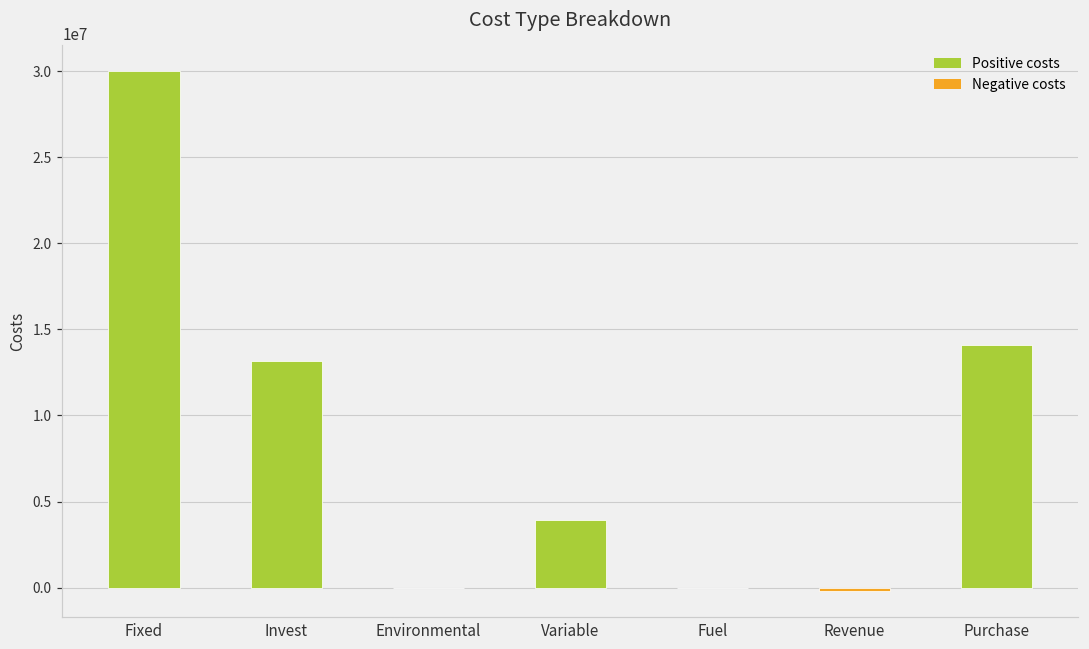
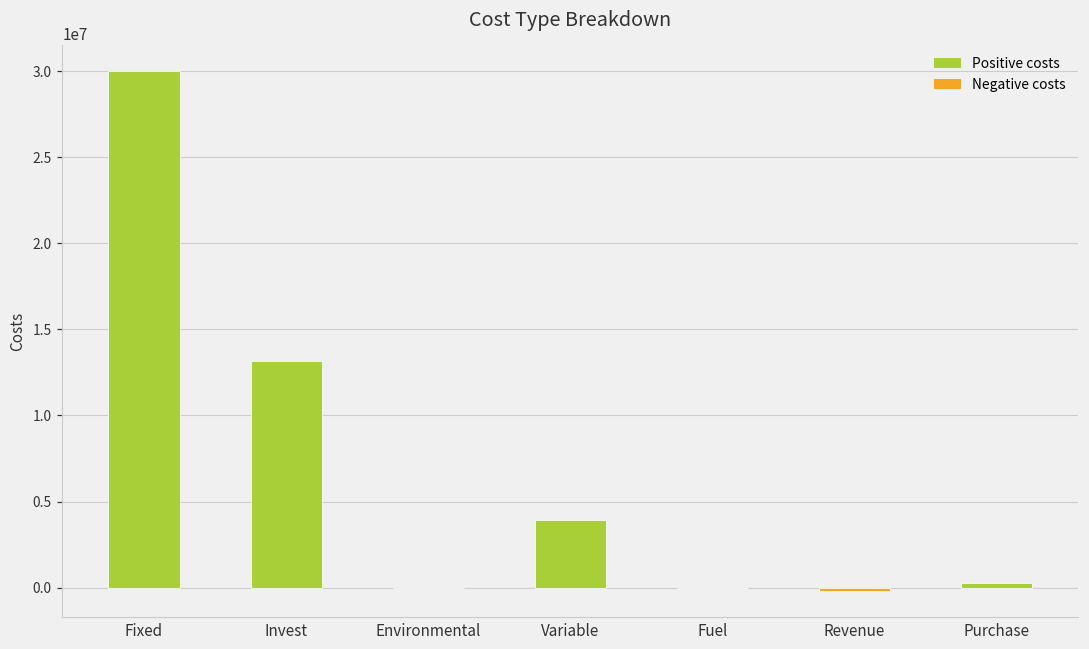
Purchase: 14100000 -> 200000
